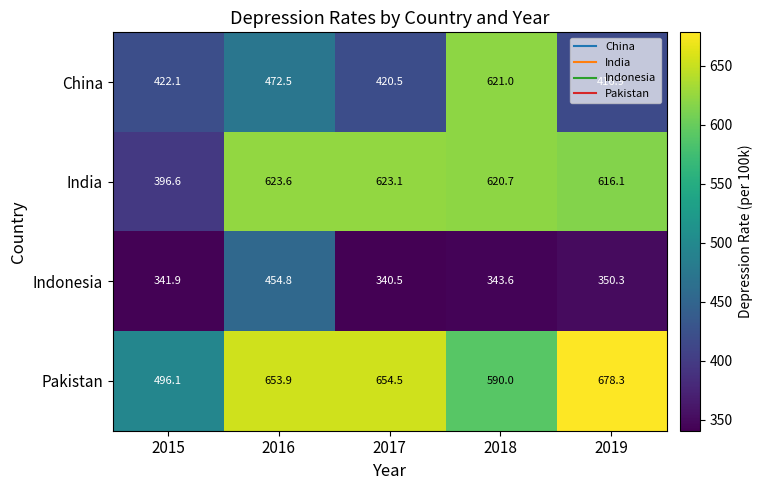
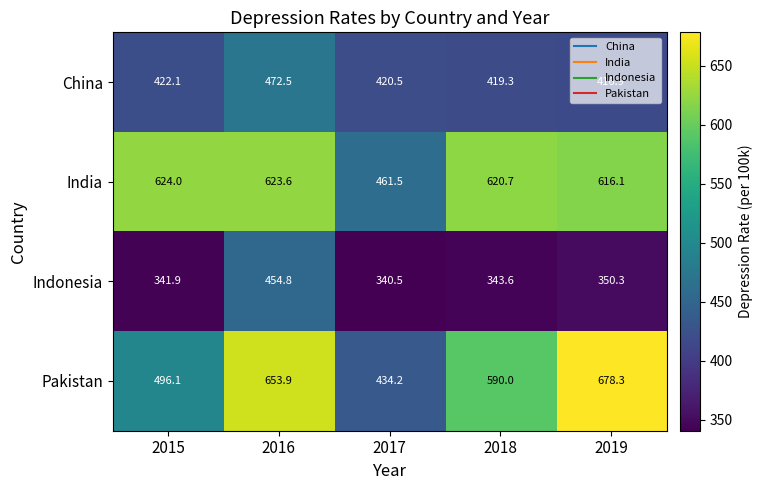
China, 2018: 621.0 -> 419.3
India, 2015: 396.6 -> 624.0
India, 2017: 623.1 -> 461.5
Pakistan, 2017: 654.5 -> 434.2
